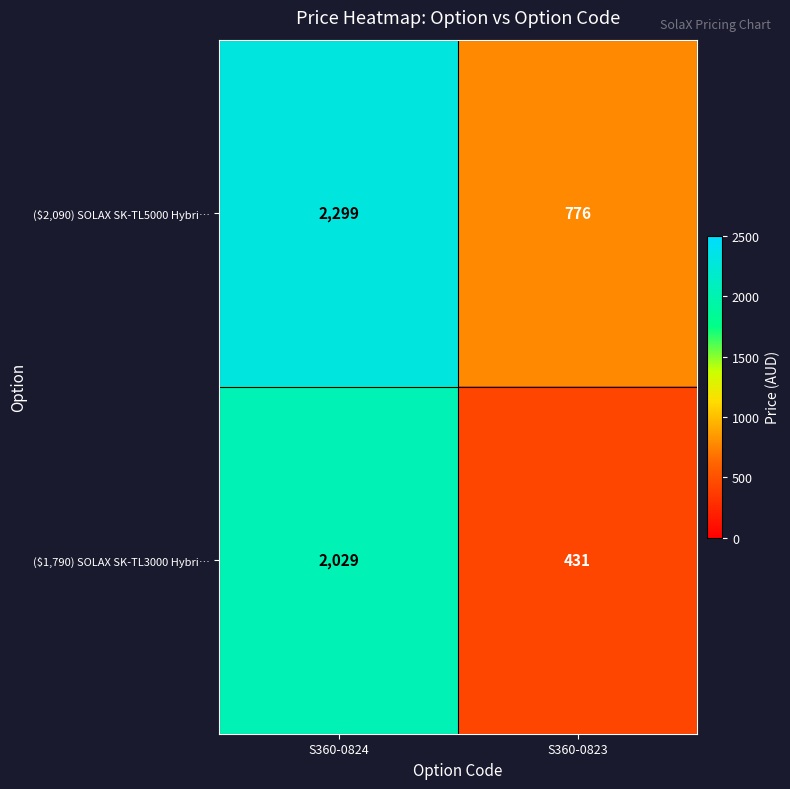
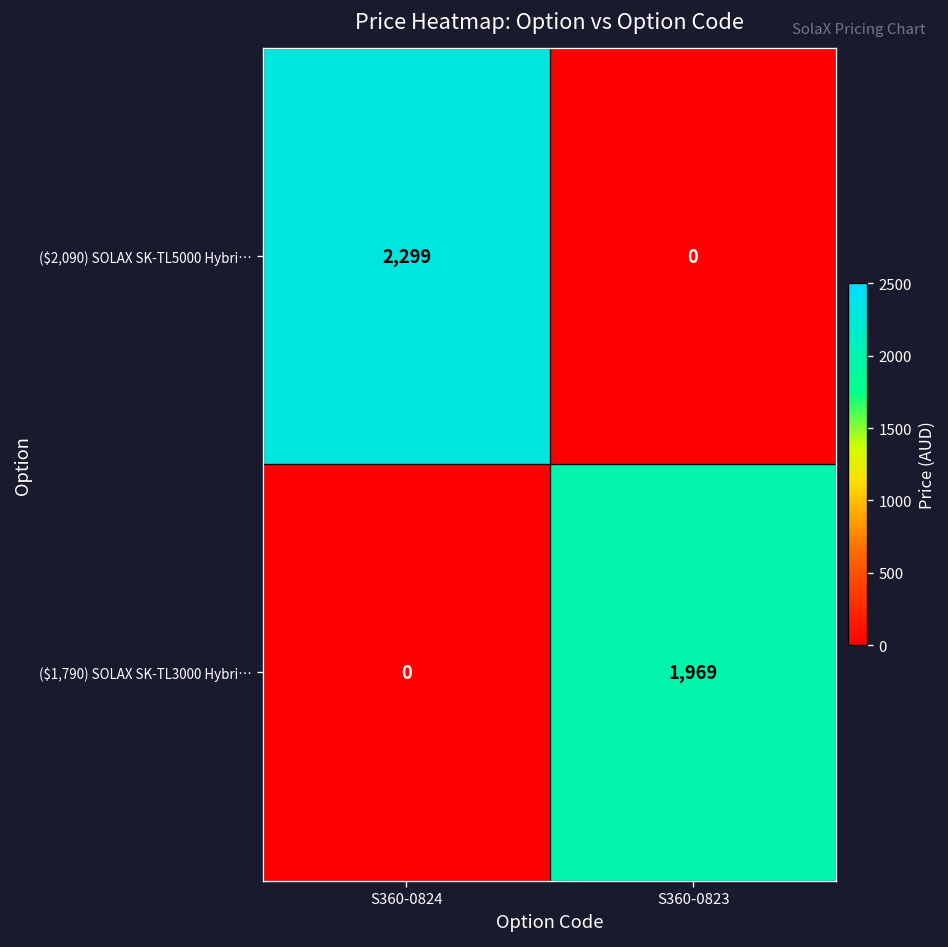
($2,090) SOLAX SK-TL5000 Hybri…, S360-0823: 776 -> 0
($1,790) SOLAX SK-TL3000 Hybri…, S360-0824: 2,029 -> 0
($1,790) SOLAX SK-TL3000 Hybri…, S360-0823: 431 -> 1,969
